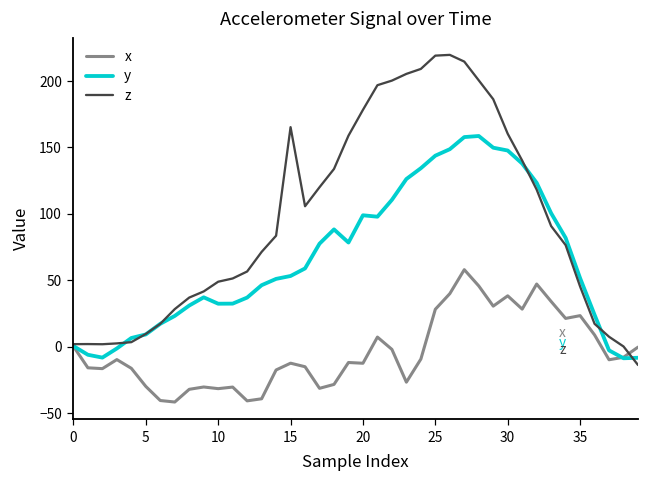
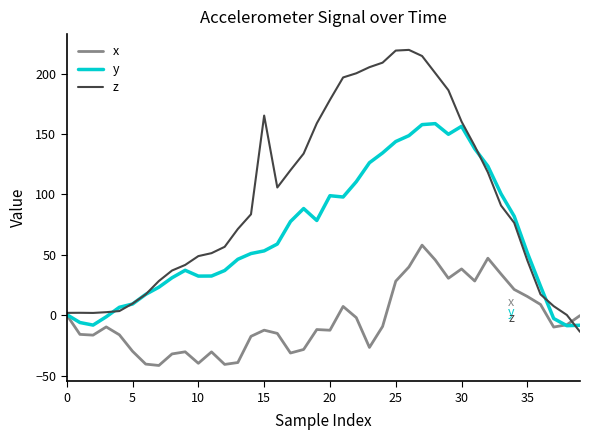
x, 10: -32 -> -40
y, 30: 148 -> 156
x, 35: 23 -> 16
